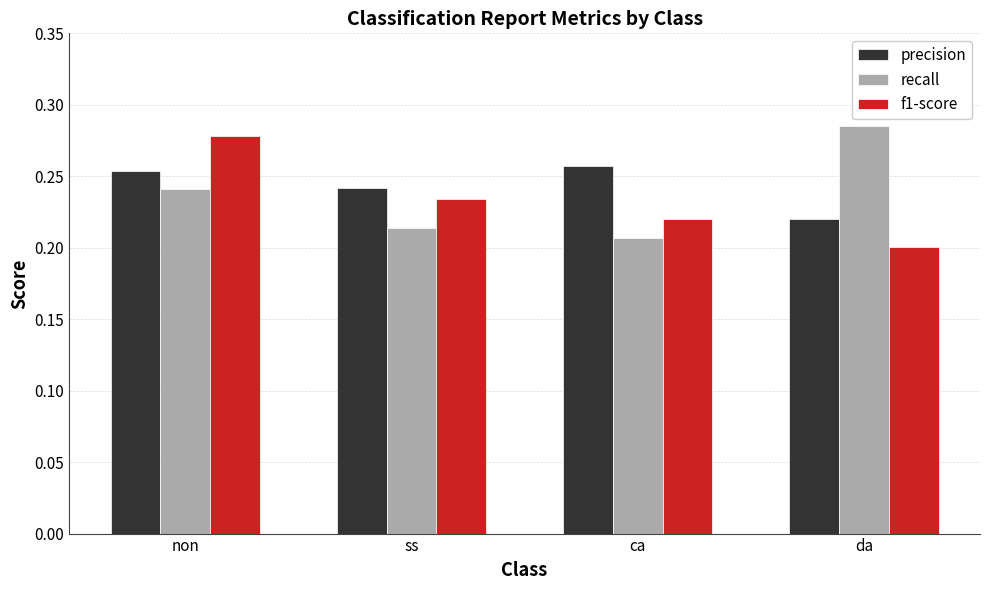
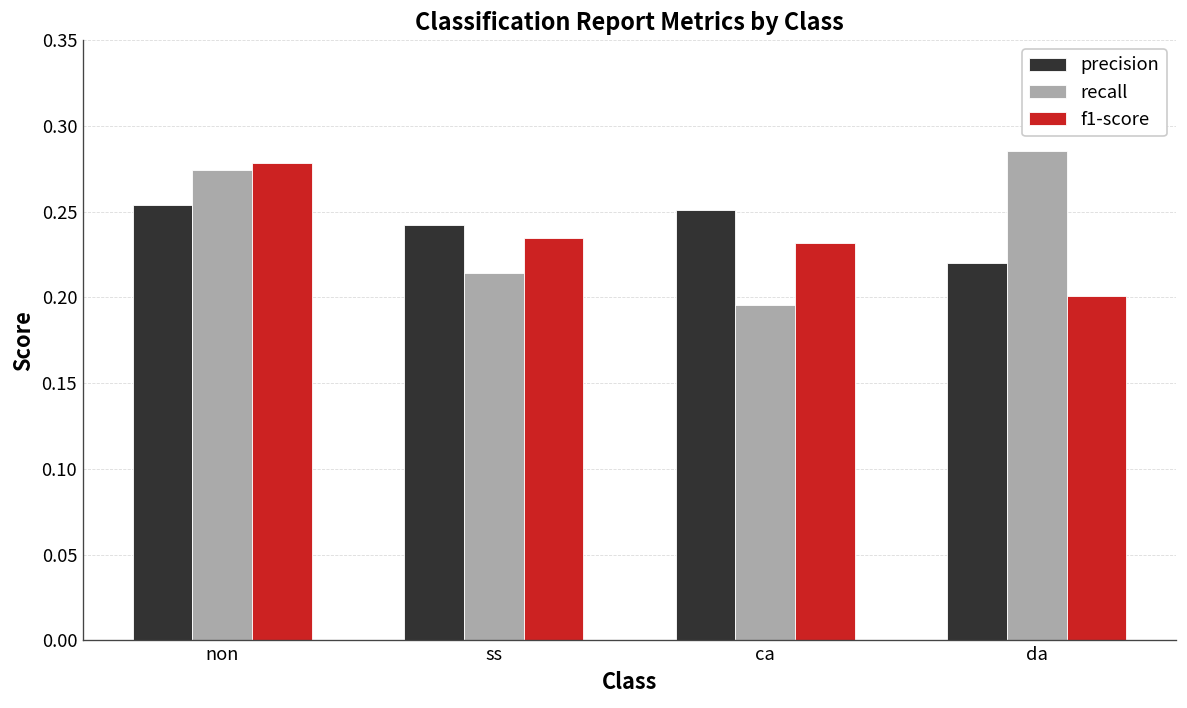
recall, non: 0.241 -> 0.274
precision, ca: 0.257 -> 0.251
recall, ca: 0.207 -> 0.196
f1-score, ca: 0.220 -> 0.231
